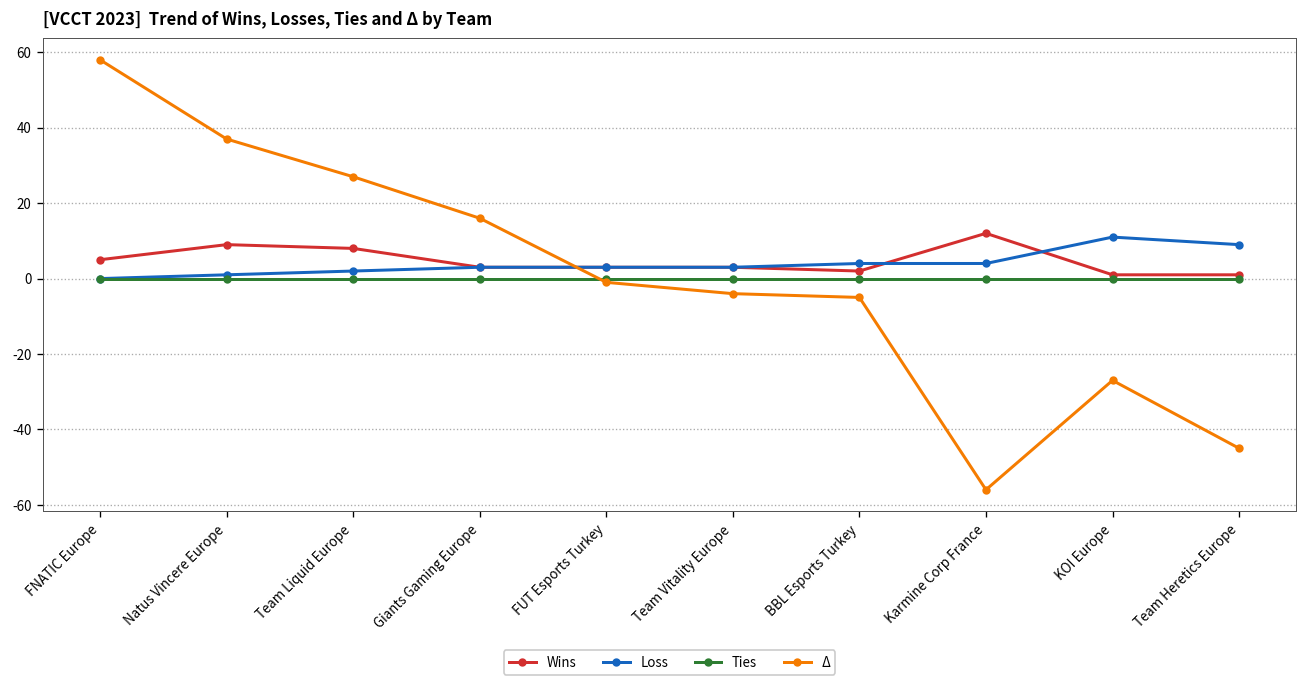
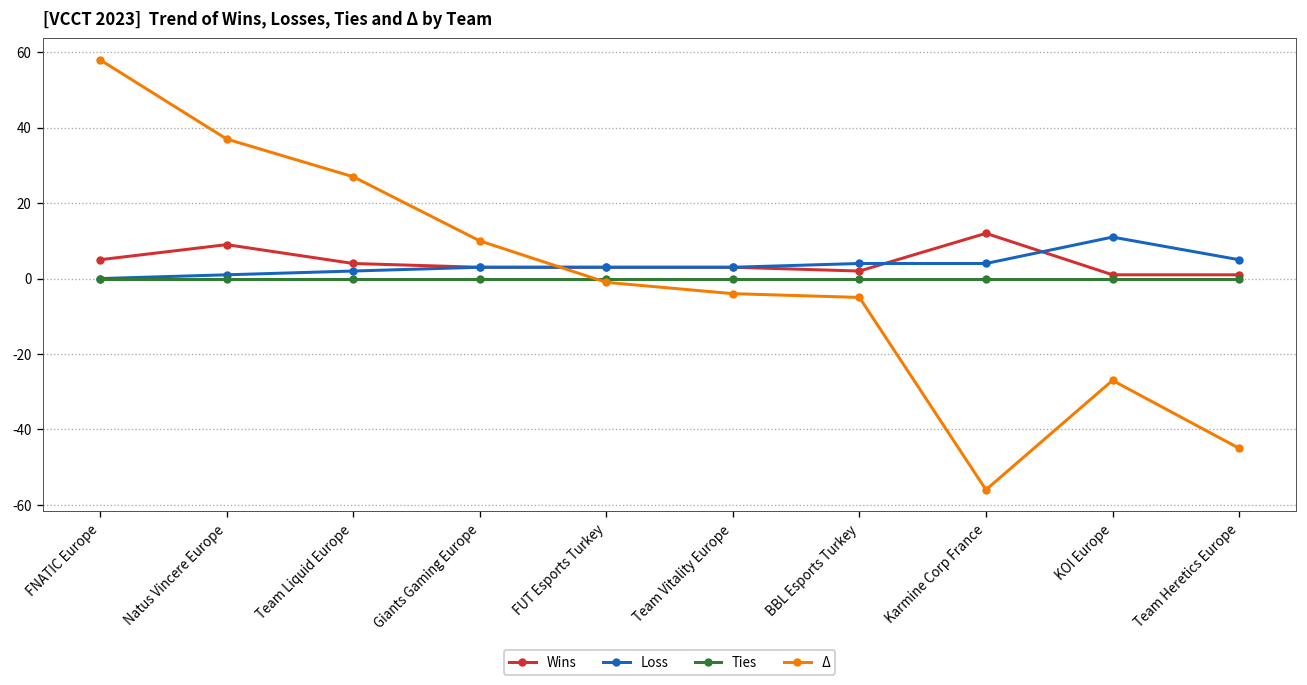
Wins, Team Liquid Europe: 8 -> 4
Δ, Giants Gaming Europe: 16 -> 10
Loss, Team Heretics Europe: 9 -> 5
